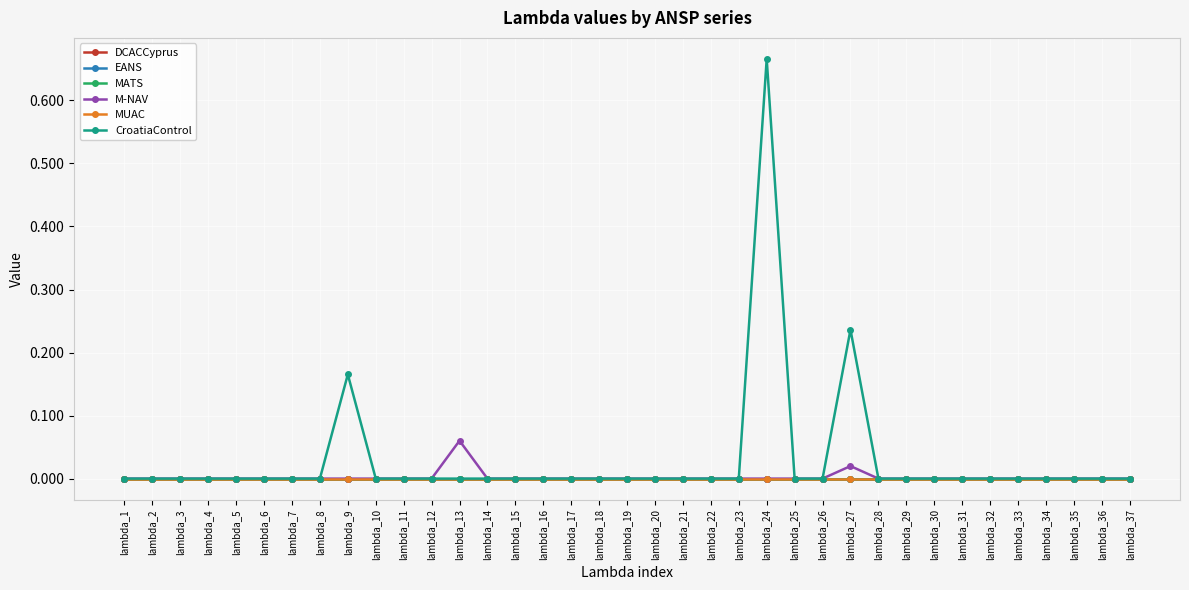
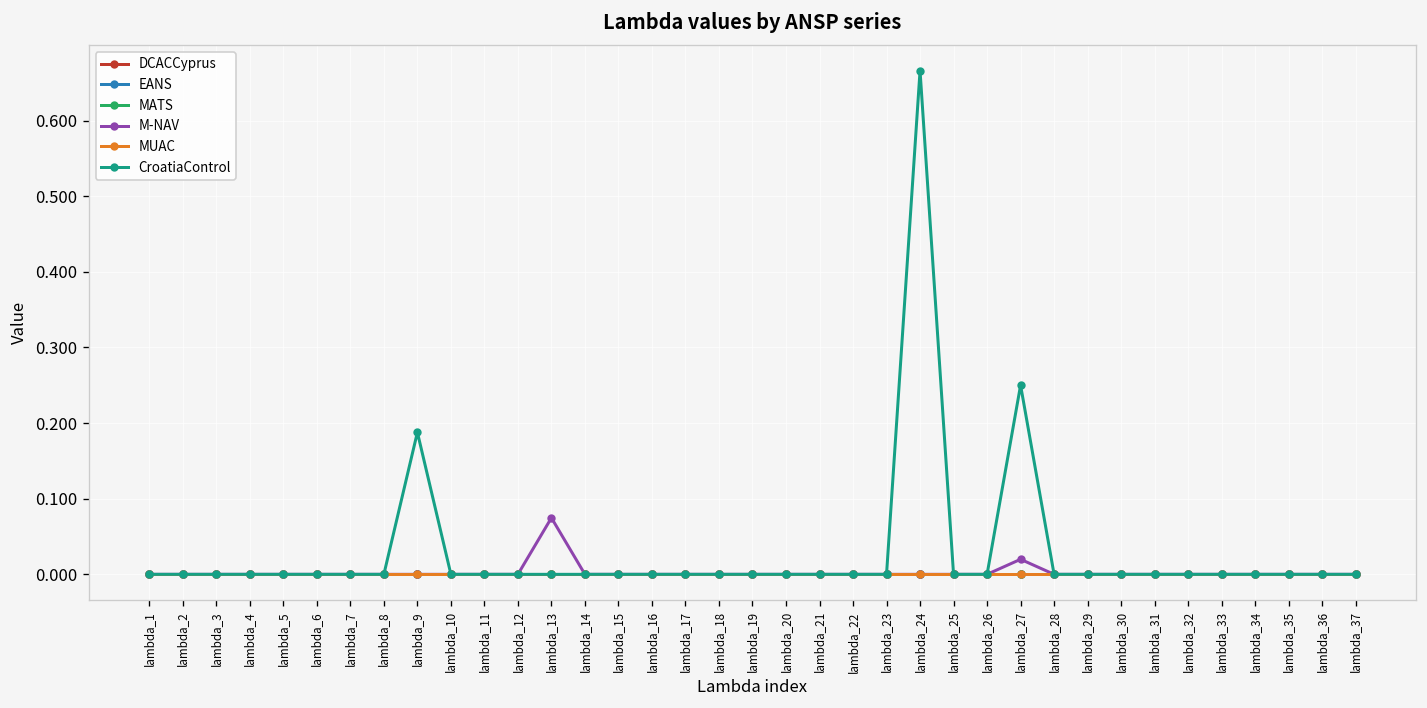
CroatiaControl, lambda_9: 0.17 -> 0.19
M-NAV, lambda_13: 0.06 -> 0.07
CroatiaControl, lambda_27: 0.24 -> 0.25
